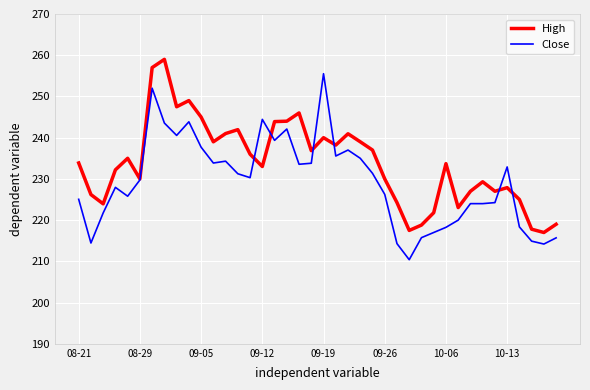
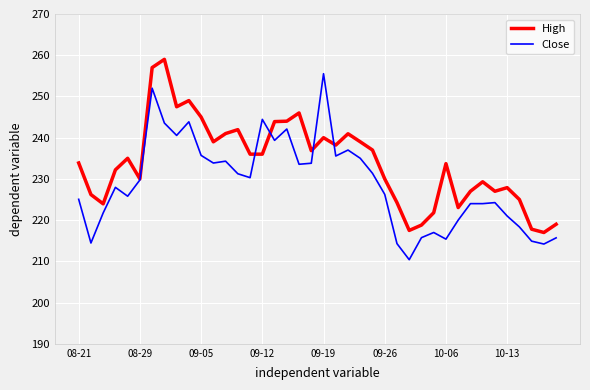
Close, 09-05: 238 -> 236
High, 09-12: 233 -> 236
Close, 10-06: 218 -> 215
Close, 10-13: 233 -> 221
